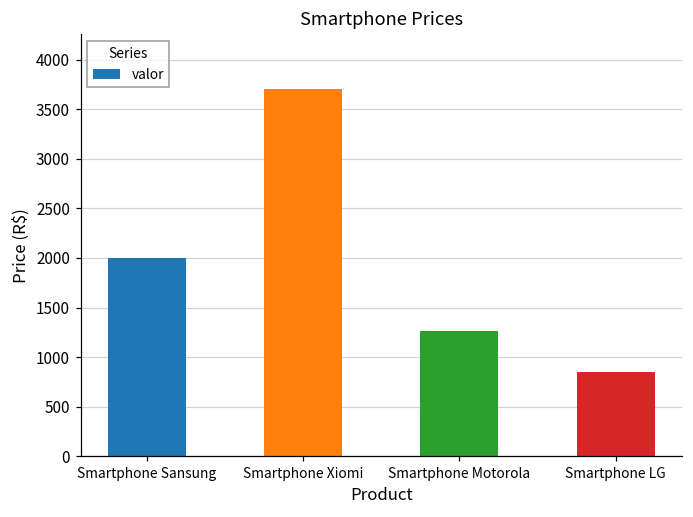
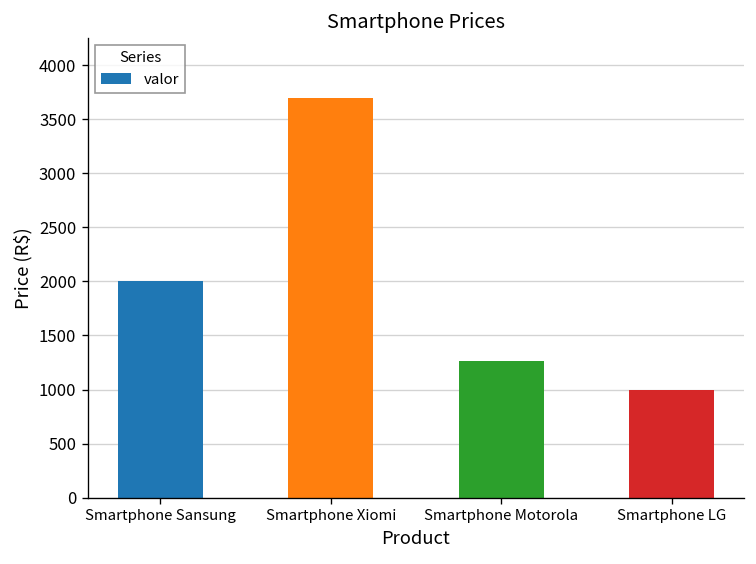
Smartphone LG: 800 -> 1000
